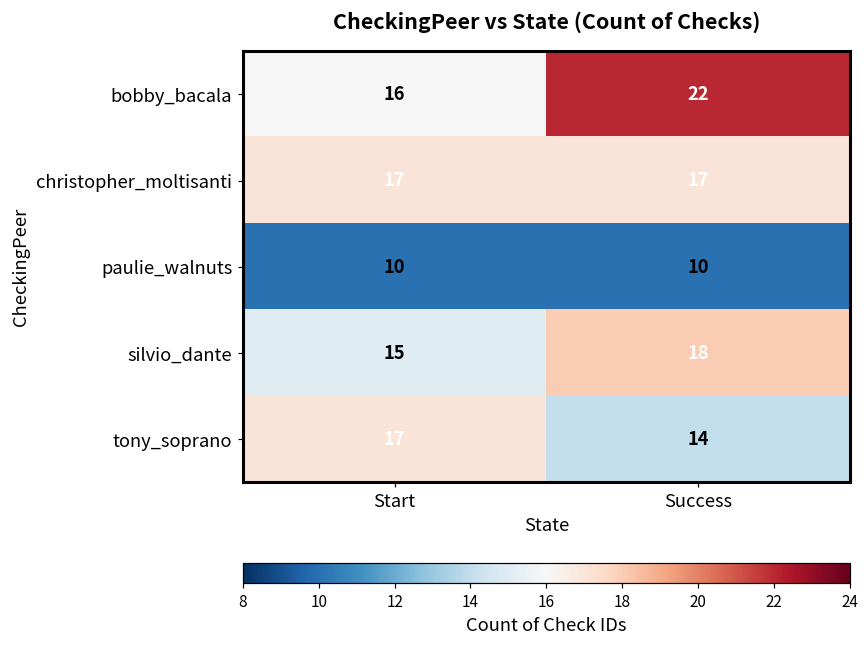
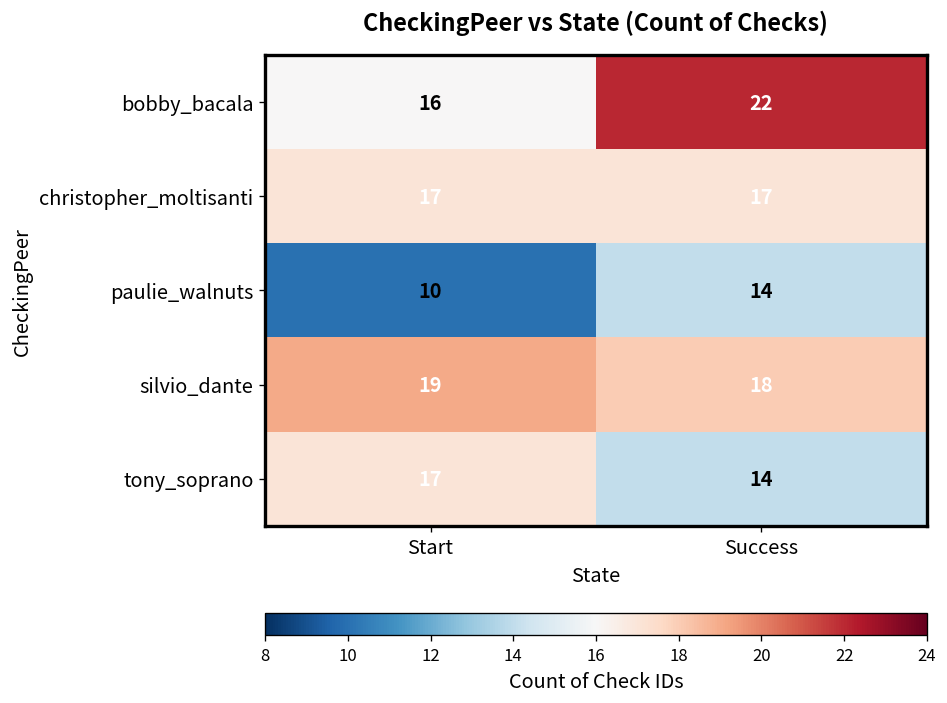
paulie_walnuts, Success: 10 -> 14
silvio_dante, Start: 15 -> 19
